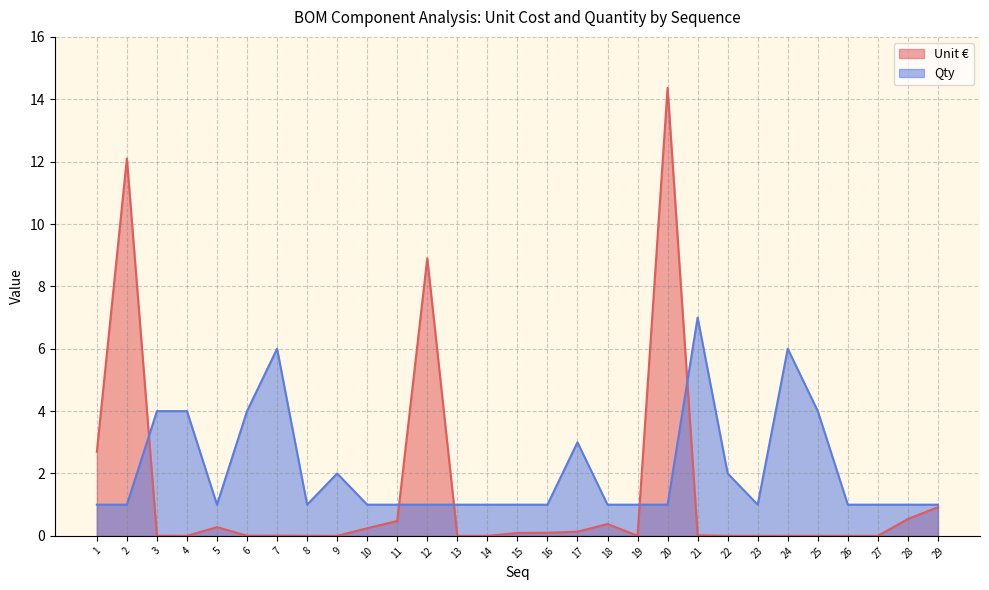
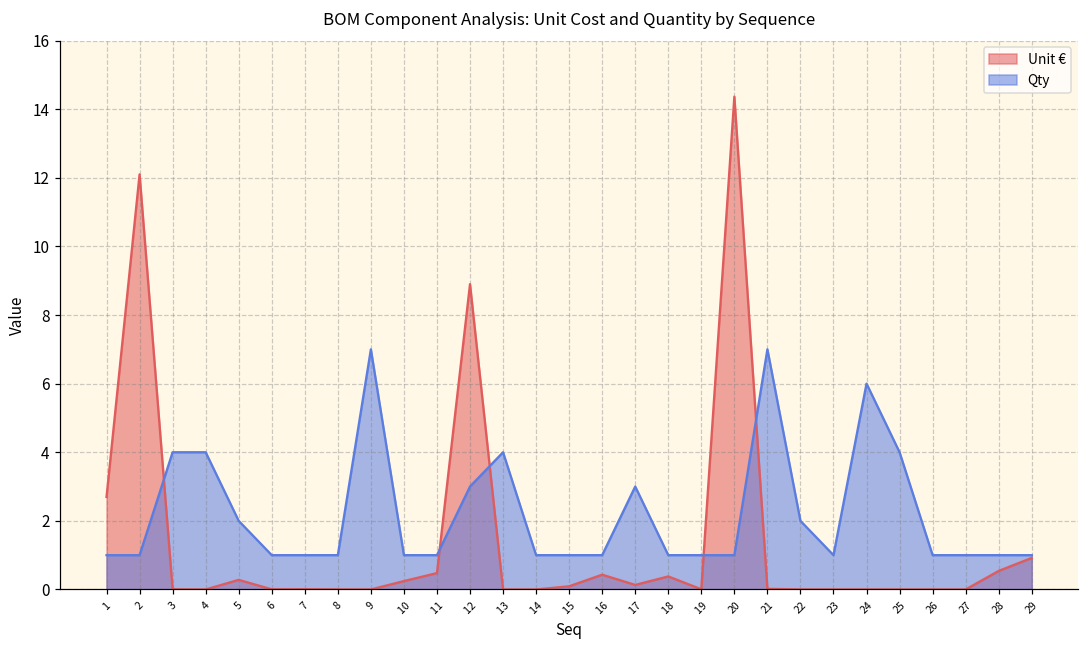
Qty, 5: 1 -> 2
Qty, 6: 4 -> 1
Qty, 7: 6 -> 1
Qty, 9: 2 -> 7
Qty, 12: 1 -> 3
Qty, 13: 1 -> 4
Unit €, 16: 0.1 -> 0.4
